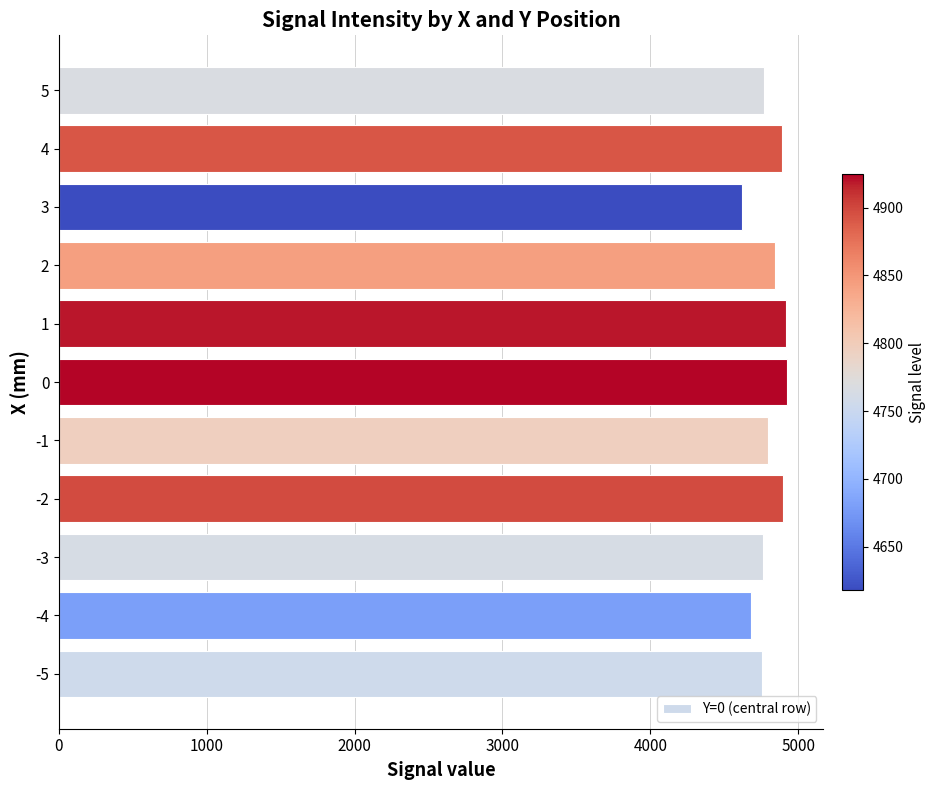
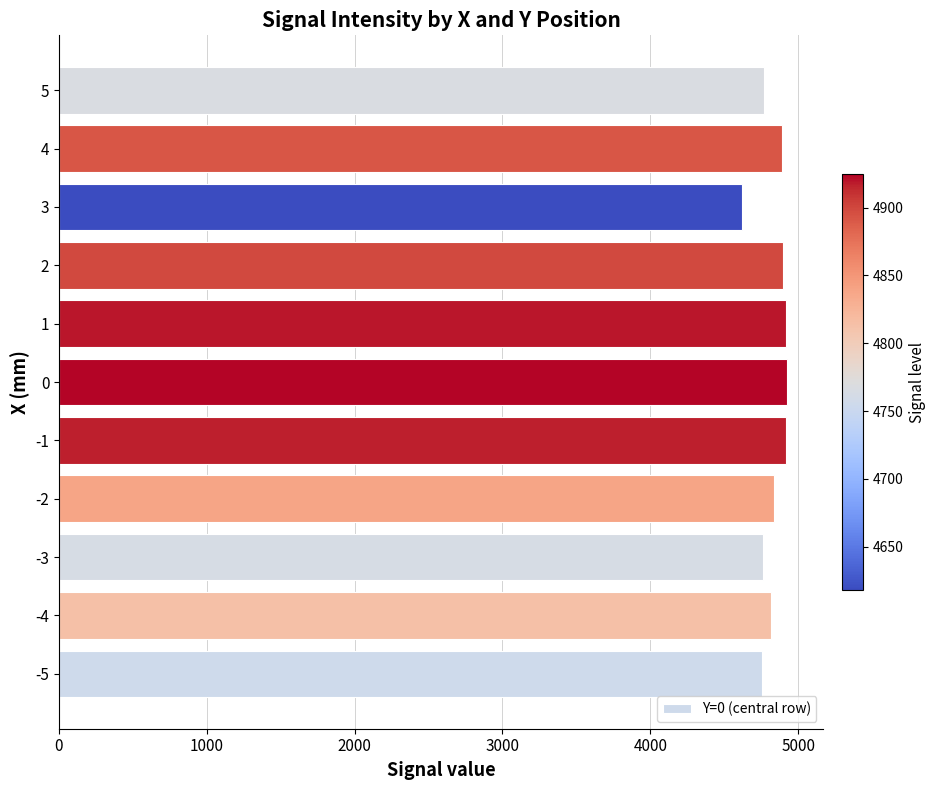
2: 4840 -> 4900
-1: 4800 -> 4920
-2: 4900 -> 4840
-4: 4680 -> 4810
